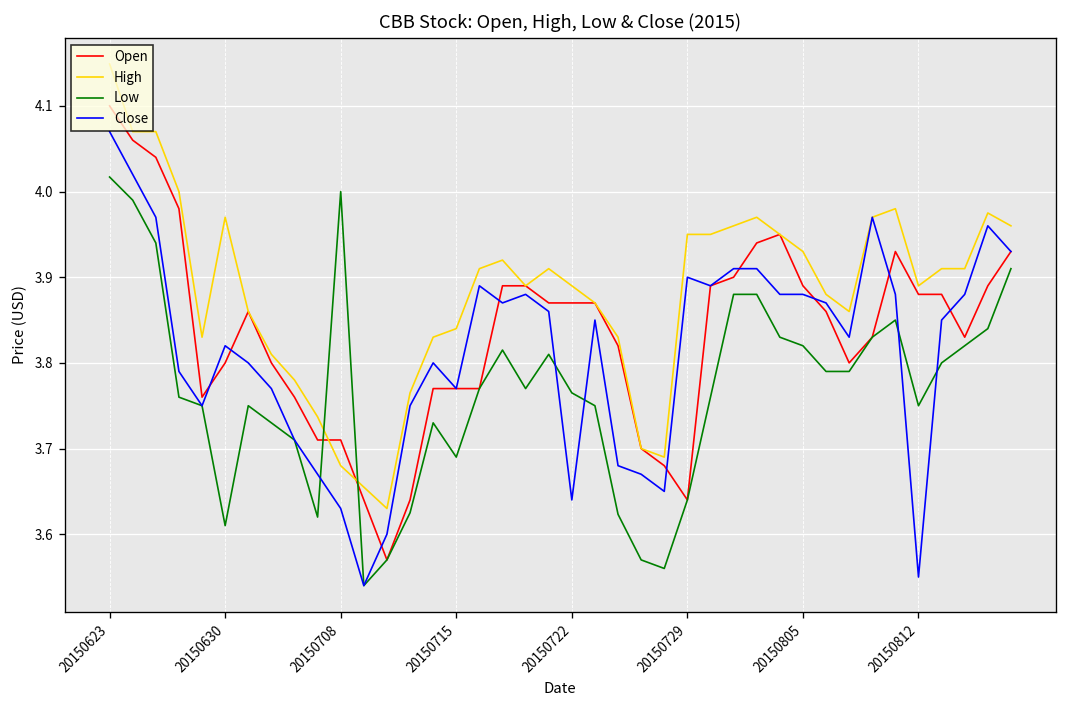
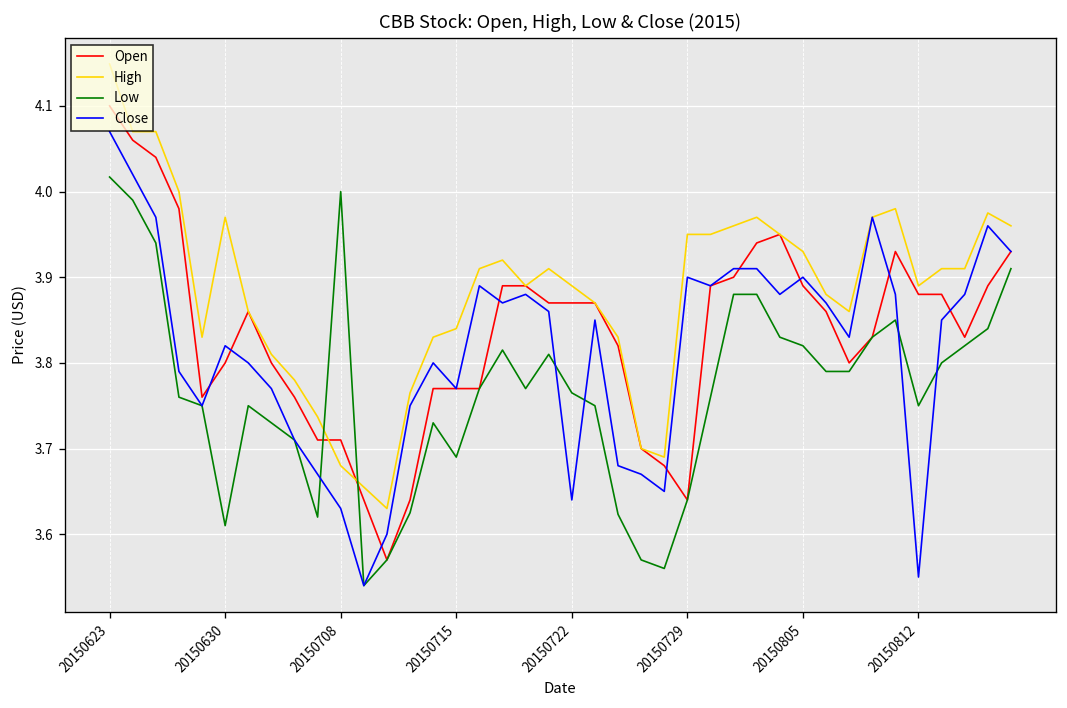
Close, 20150805: 3.88 -> 3.90
